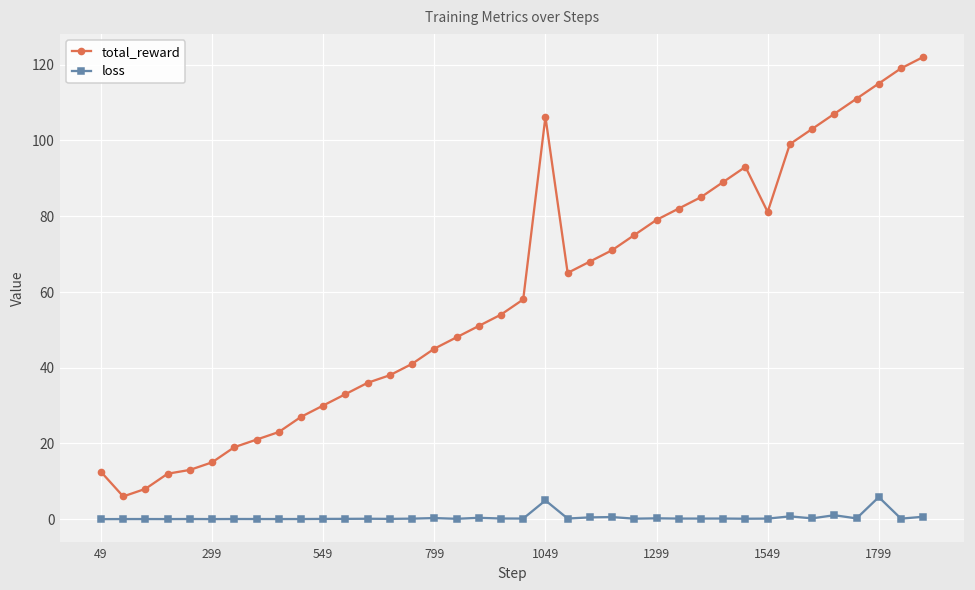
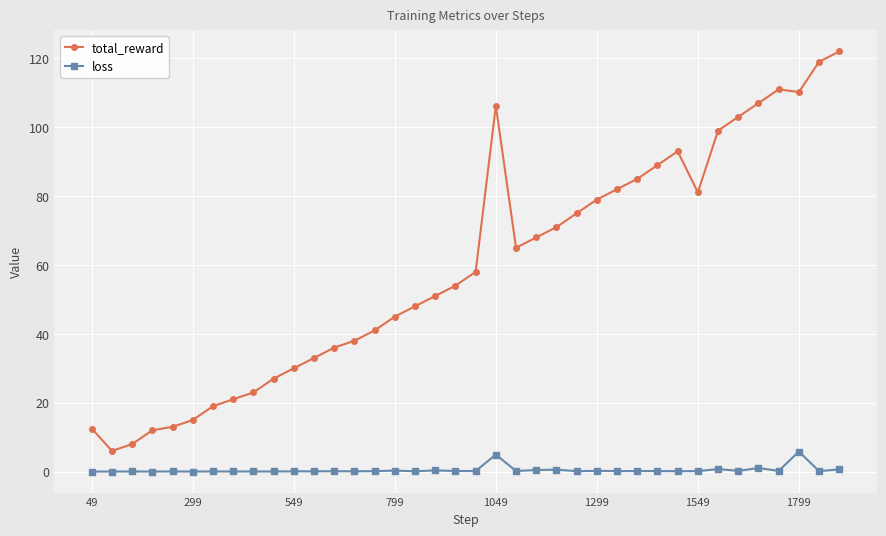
total_reward, 1799: 115 -> 110
